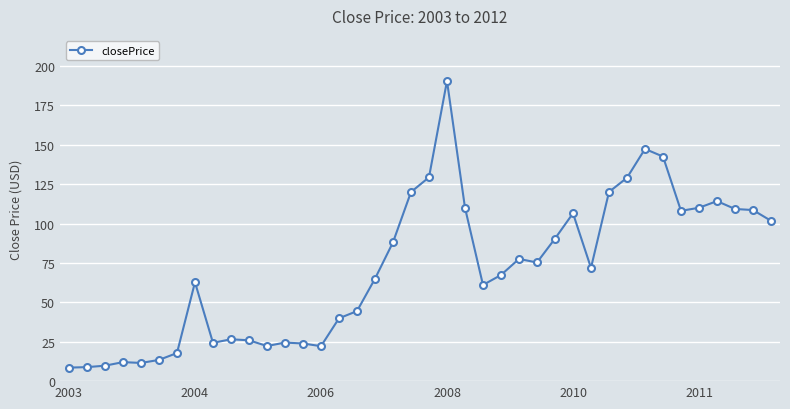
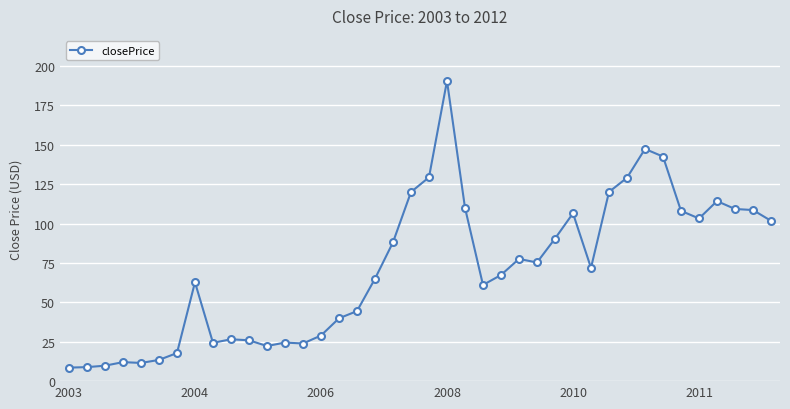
2006: 22 -> 29
2011: 110 -> 103
